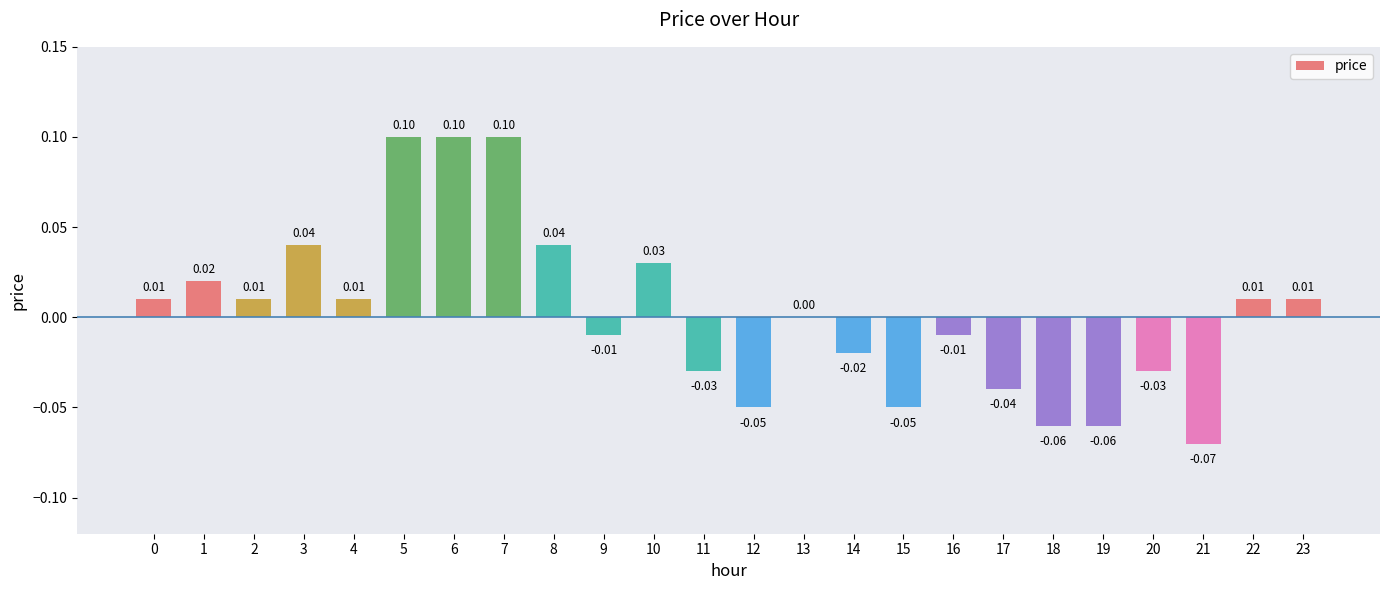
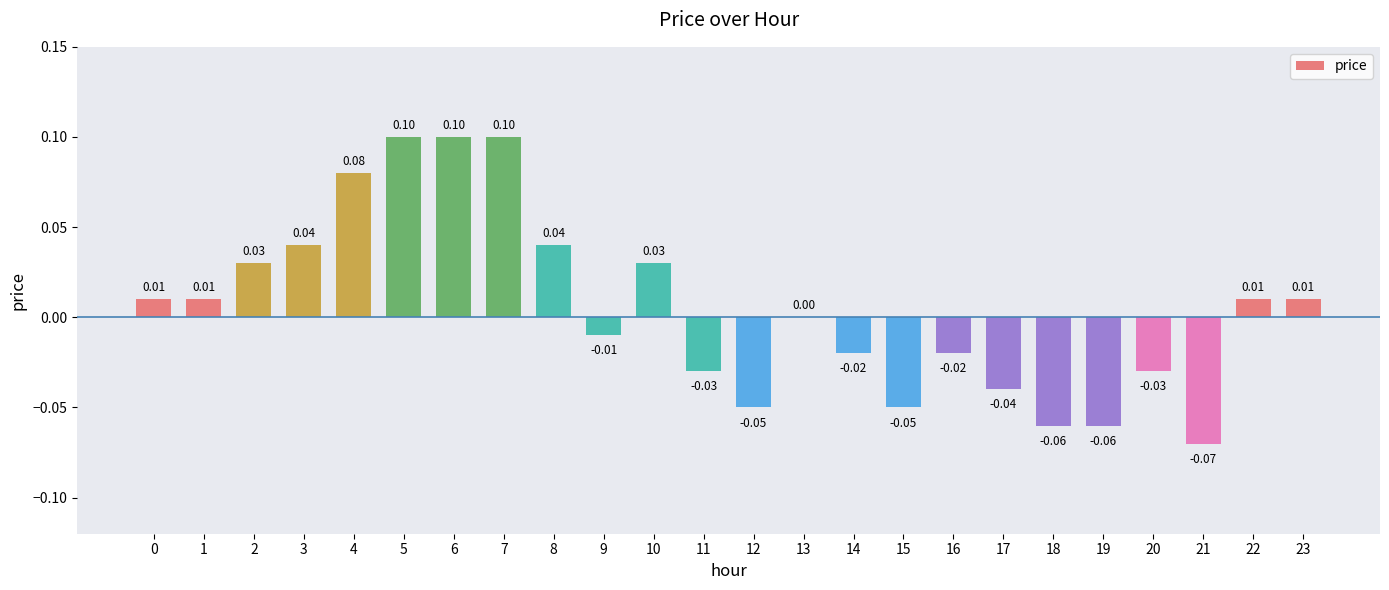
1: 0.02 -> 0.01
2: 0.01 -> 0.03
4: 0.01 -> 0.08
16: -0.01 -> -0.02
